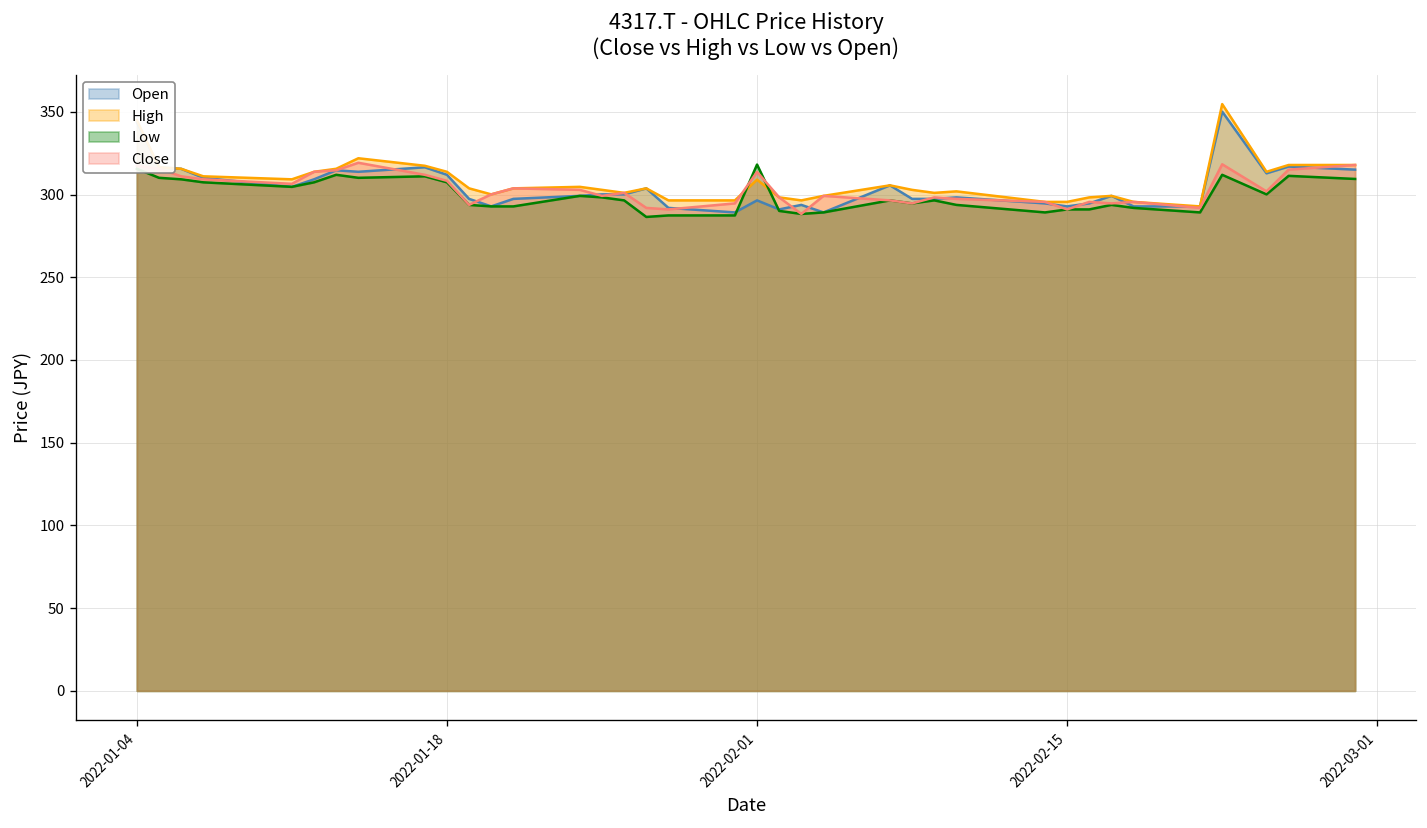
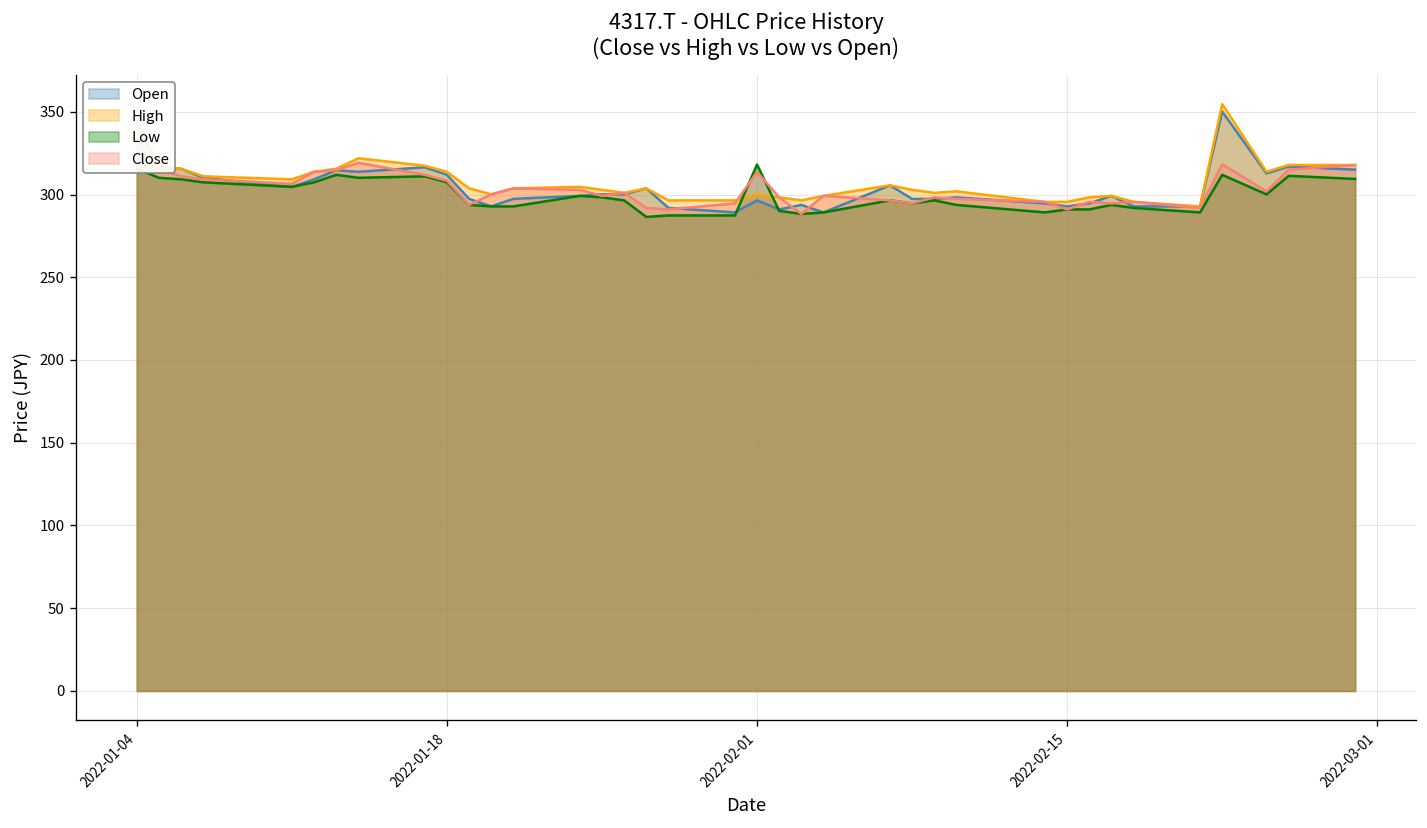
High, 2022-02-01: 309 -> 300
